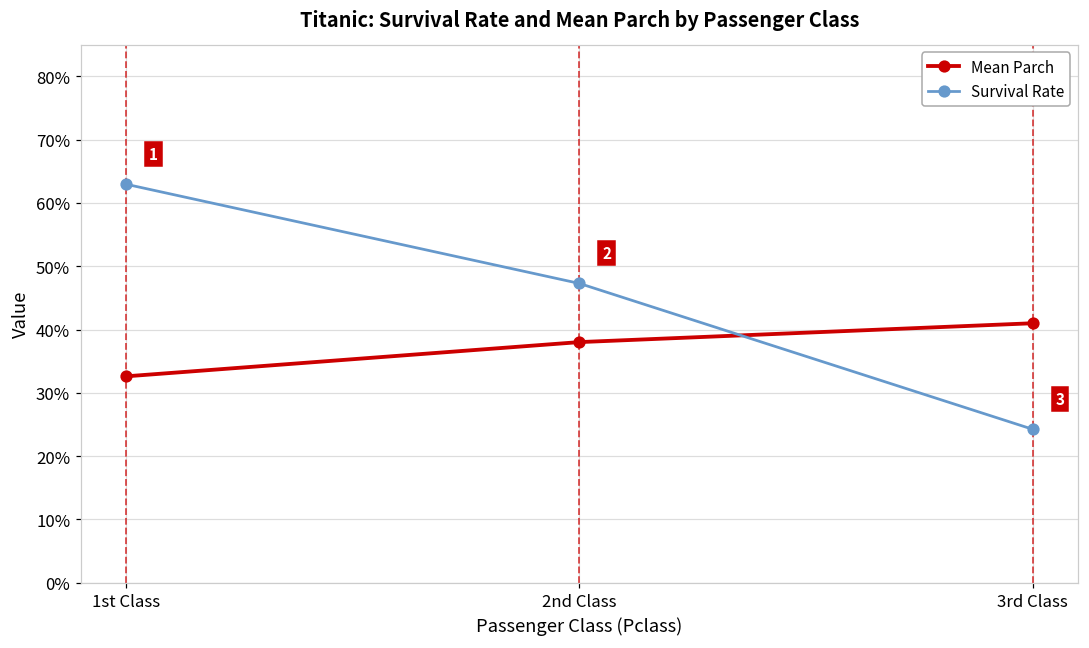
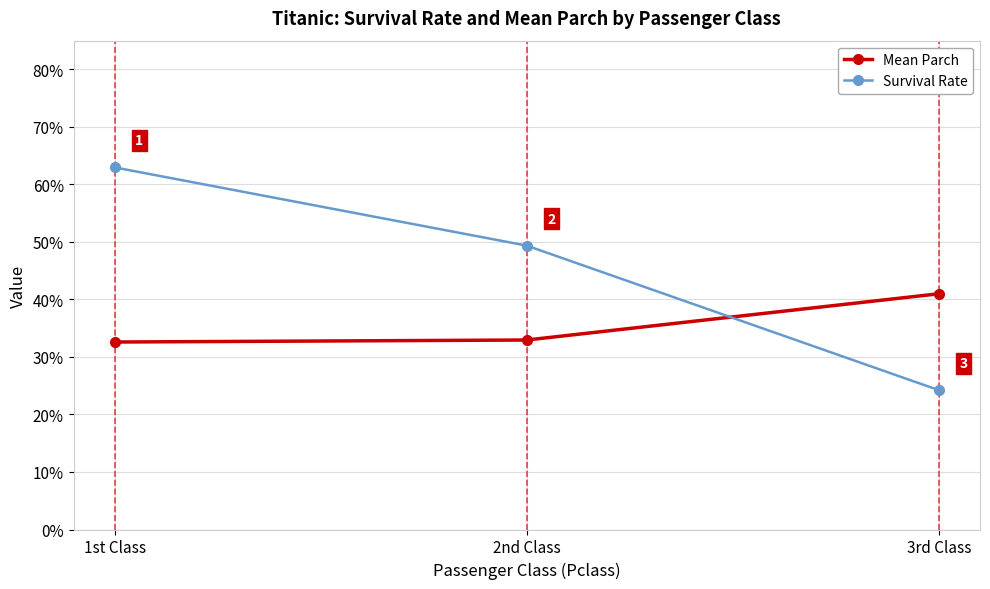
Mean Parch, 2nd Class: 38% -> 33%
Survival Rate, 2nd Class: 47% -> 49%
